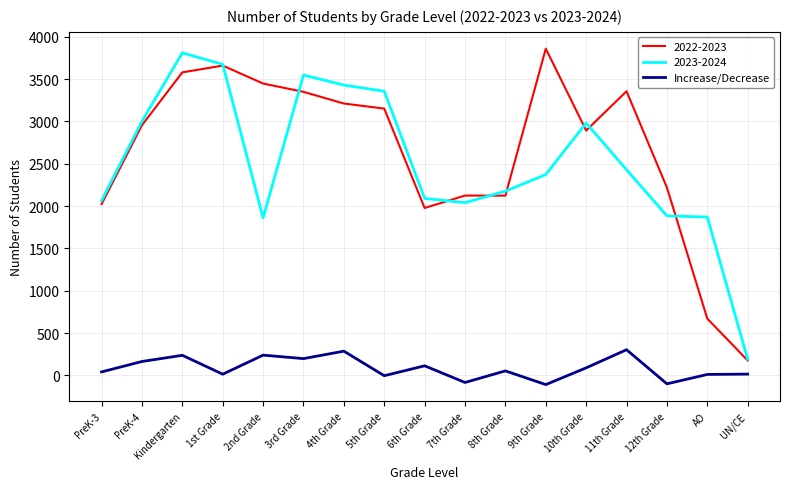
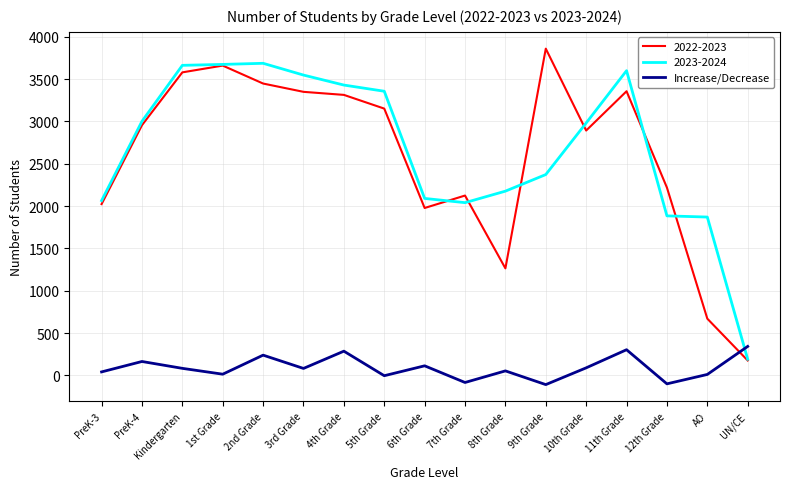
2023-2024, Kindergarten: 3800 -> 3700
Increase/Decrease, Kindergarten: 200 -> 100
2023-2024, 2nd Grade: 1900 -> 3700
Increase/Decrease, 3rd Grade: 200 -> 100
2022-2023, 4th Grade: 3200 -> 3300
2022-2023, 8th Grade: 2100 -> 1300
2023-2024, 11th Grade: 2400 -> 3600
Increase/Decrease, UN/CE: 0 -> 300
